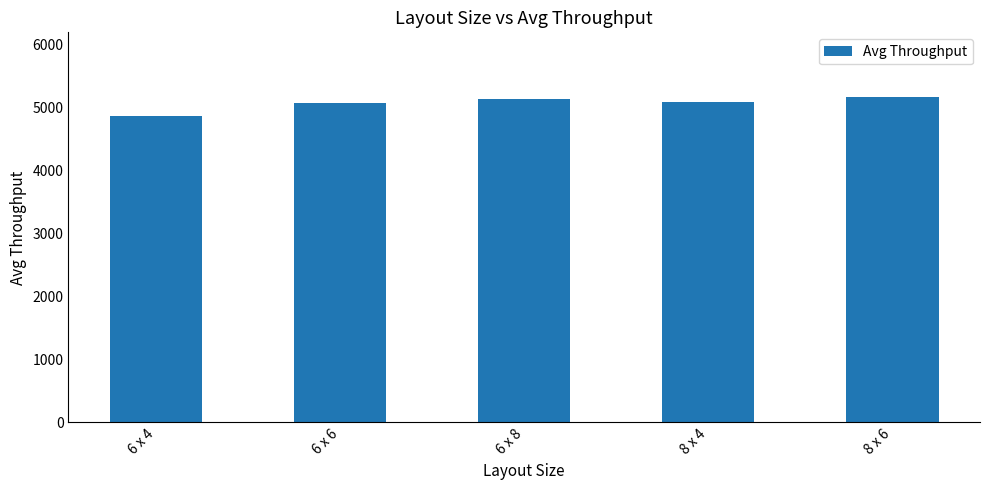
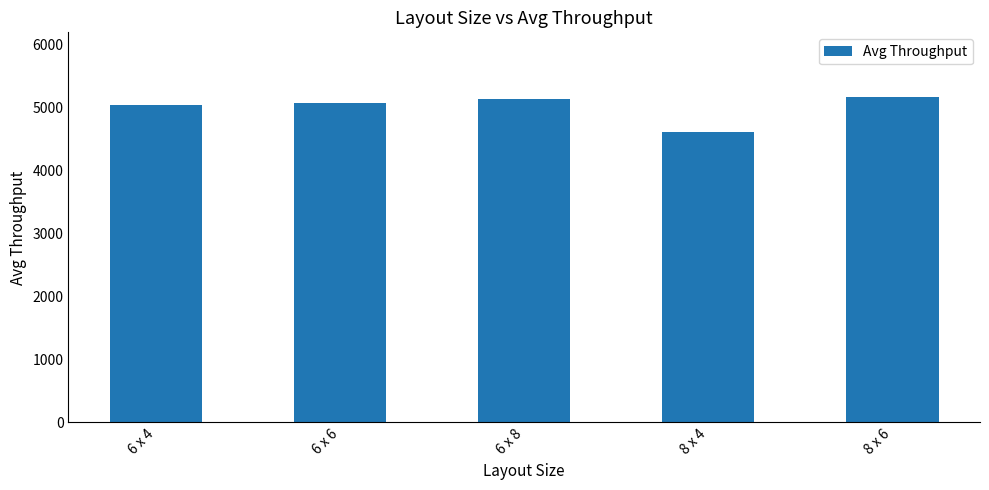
6 x 4: 4900 -> 5000
8 x 4: 5100 -> 4600
